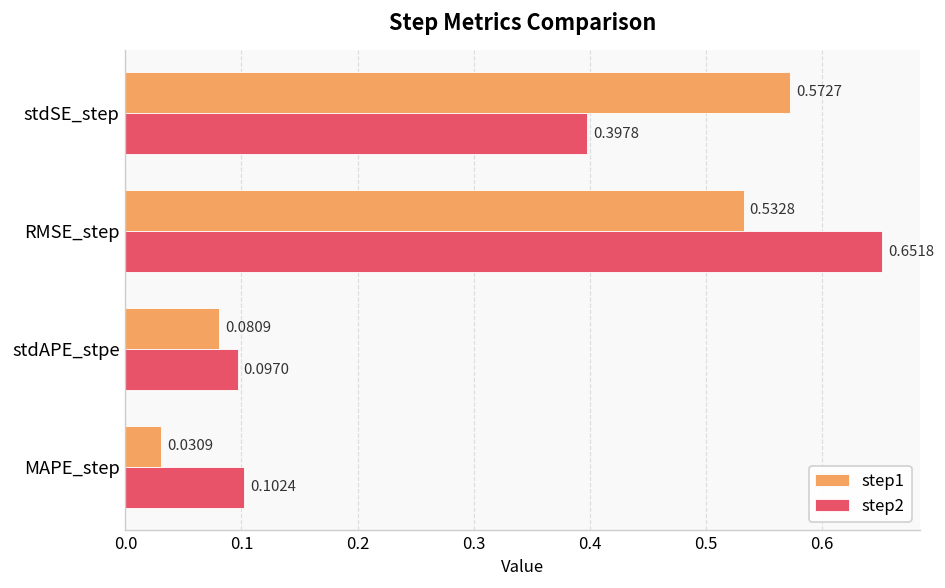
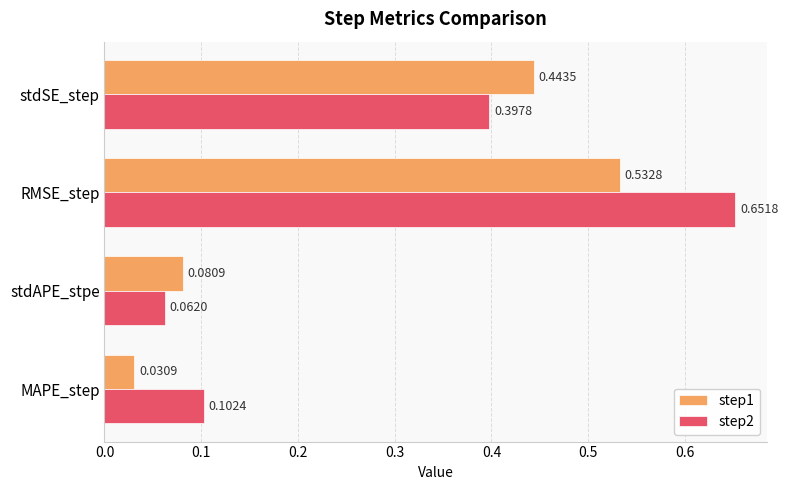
step1, stdSE_step: 0.5727 -> 0.4435
step2, stdAPE_stpe: 0.0970 -> 0.0620
